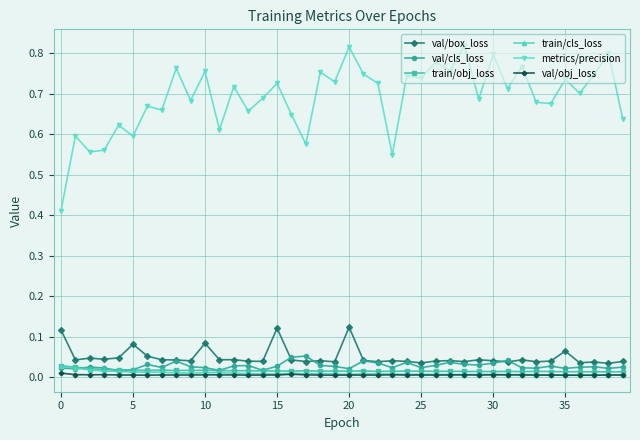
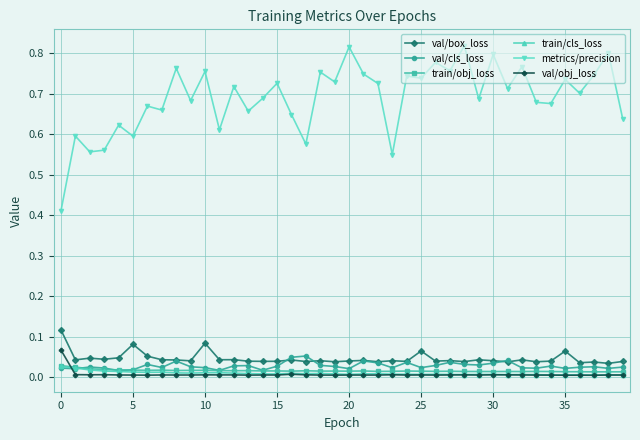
val/obj_loss, 0: 0.01 -> 0.07
val/box_loss, 15: 0.12 -> 0.04
val/box_loss, 20: 0.12 -> 0.04
val/box_loss, 25: 0.04 -> 0.06
